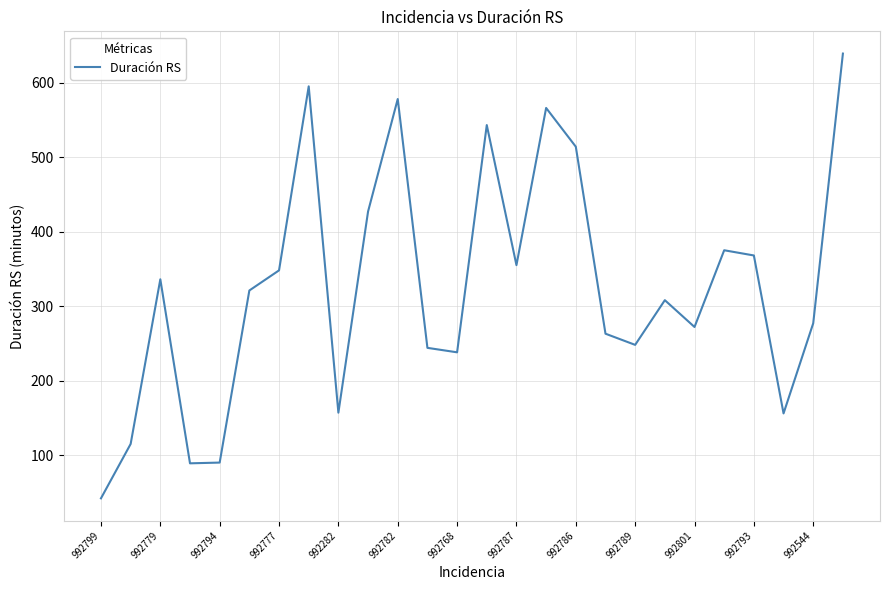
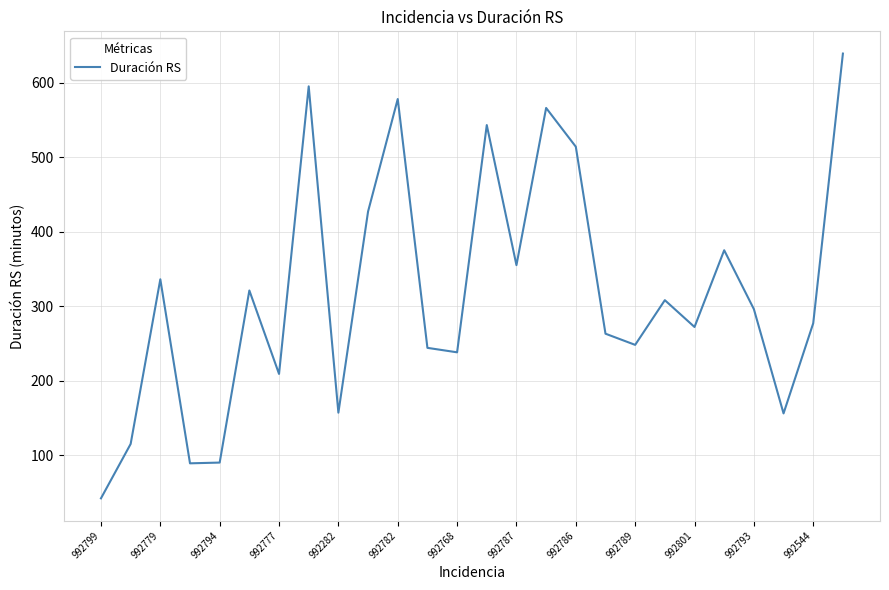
992777: 350 -> 210
992793: 370 -> 300
